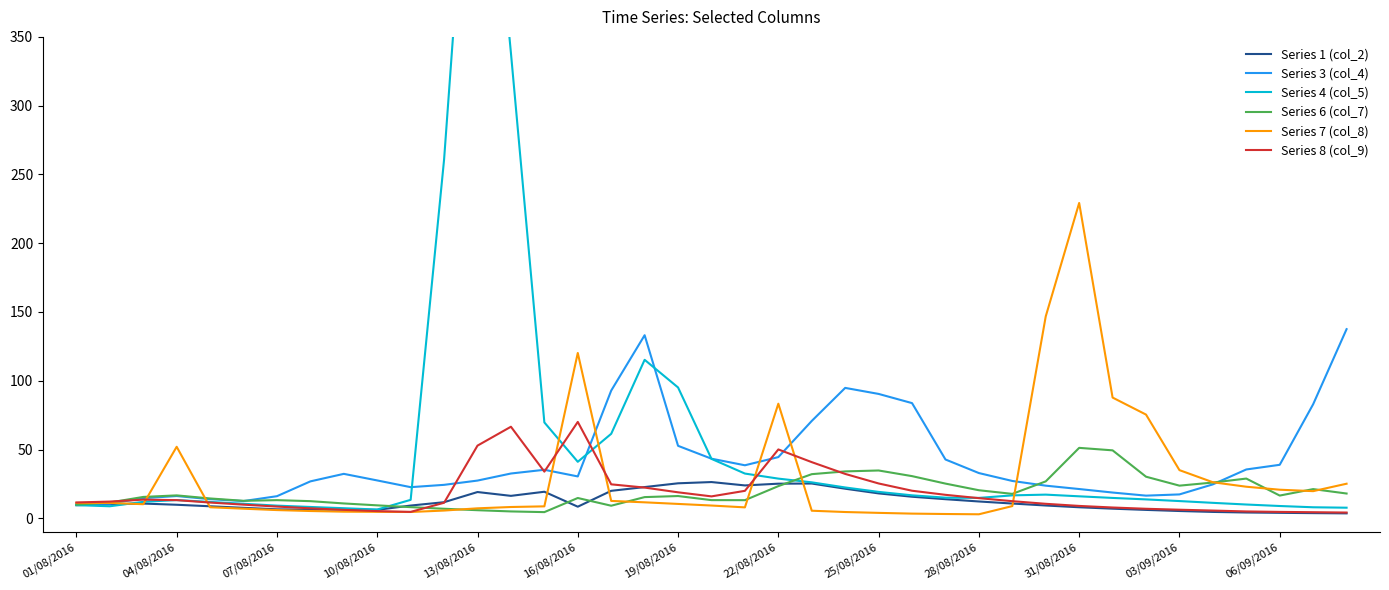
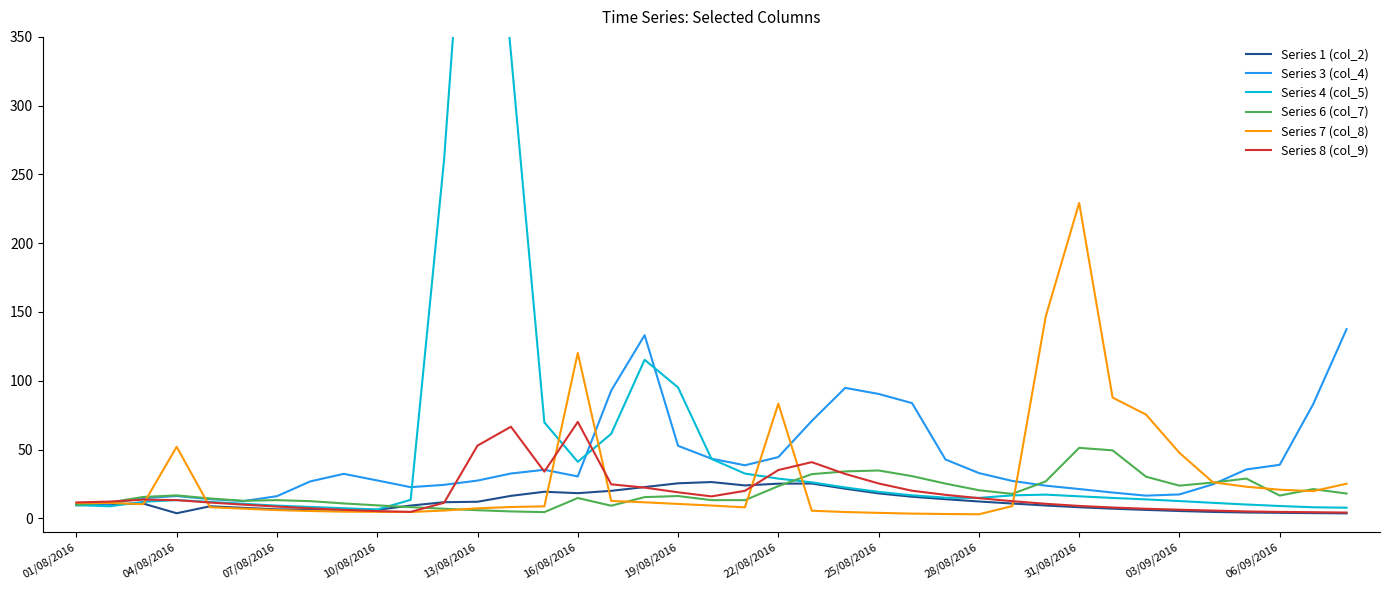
Series 1 (col_2), 04/08/2016: 10 -> 4
Series 1 (col_2), 13/08/2016: 19 -> 12
Series 1 (col_2), 16/08/2016: 8 -> 18
Series 8 (col_9), 22/08/2016: 50 -> 35
Series 7 (col_8), 03/09/2016: 35 -> 48
